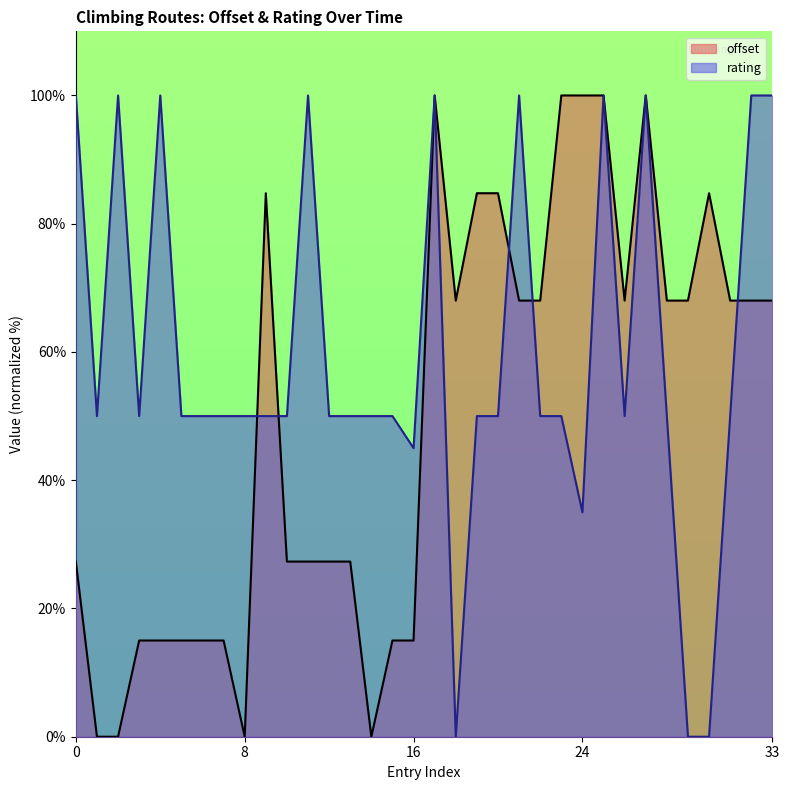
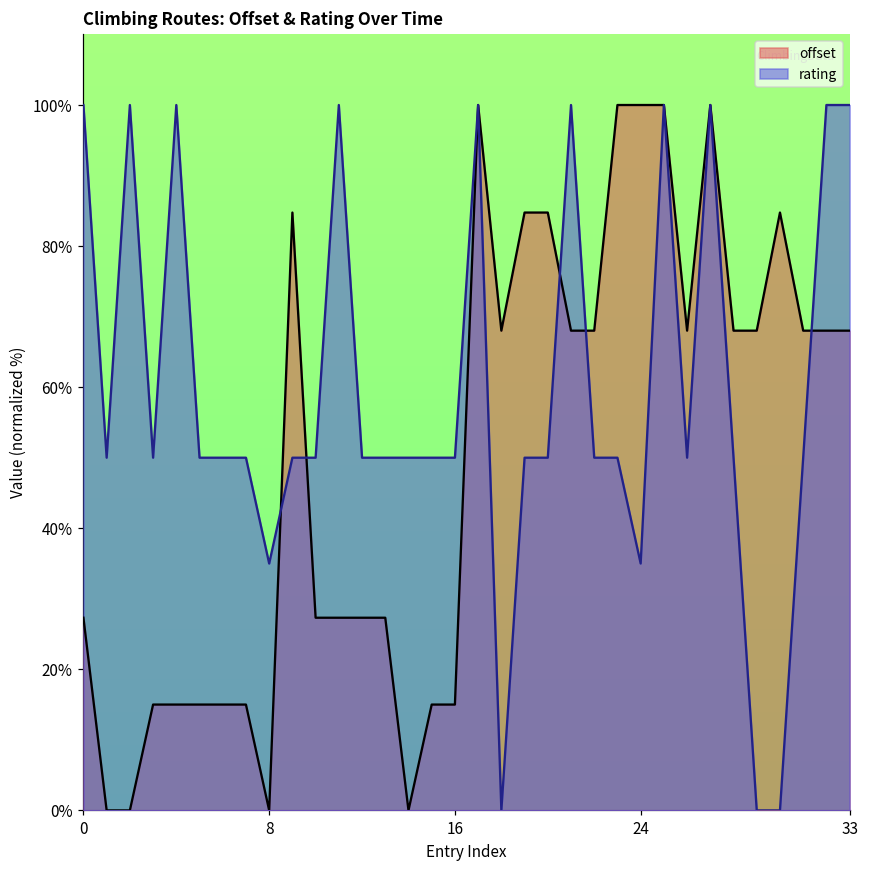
rating, 8: 50% -> 35%
rating, 16: 45% -> 50%
